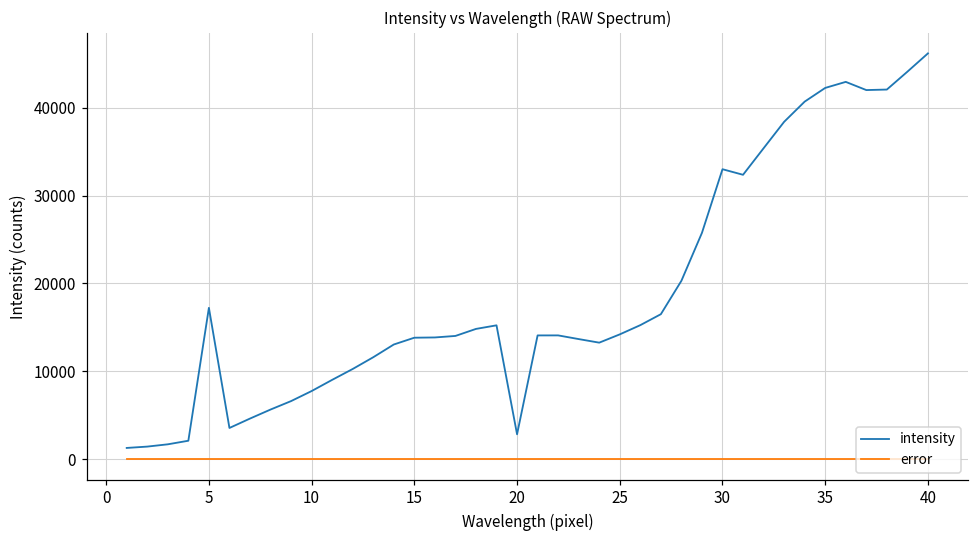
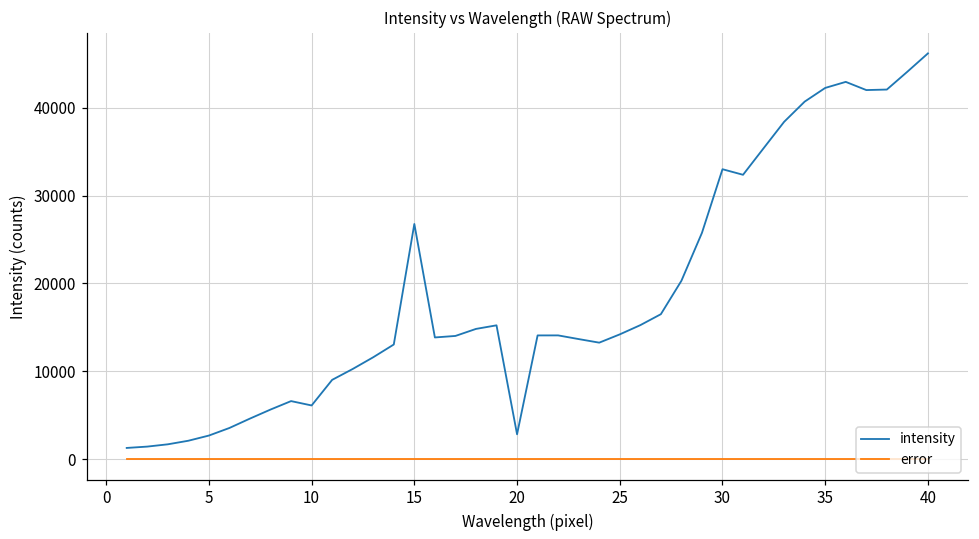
intensity, 5: 17000 -> 3000
intensity, 10: 8000 -> 6000
intensity, 15: 14000 -> 27000
